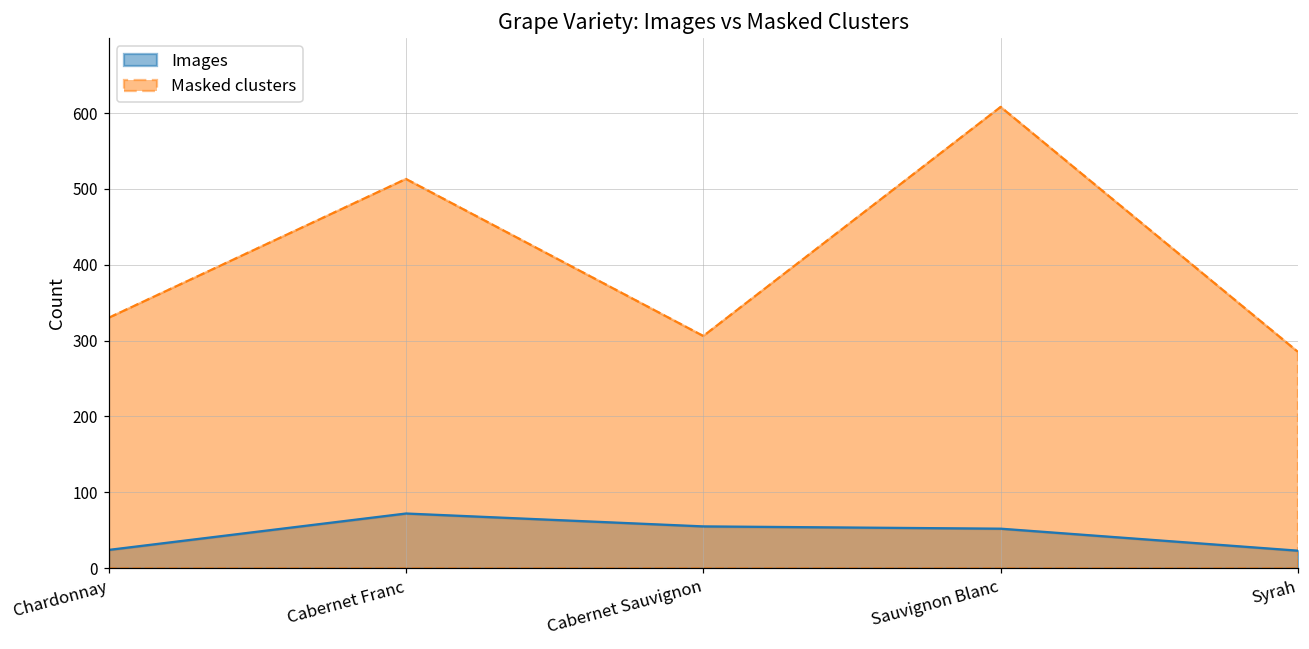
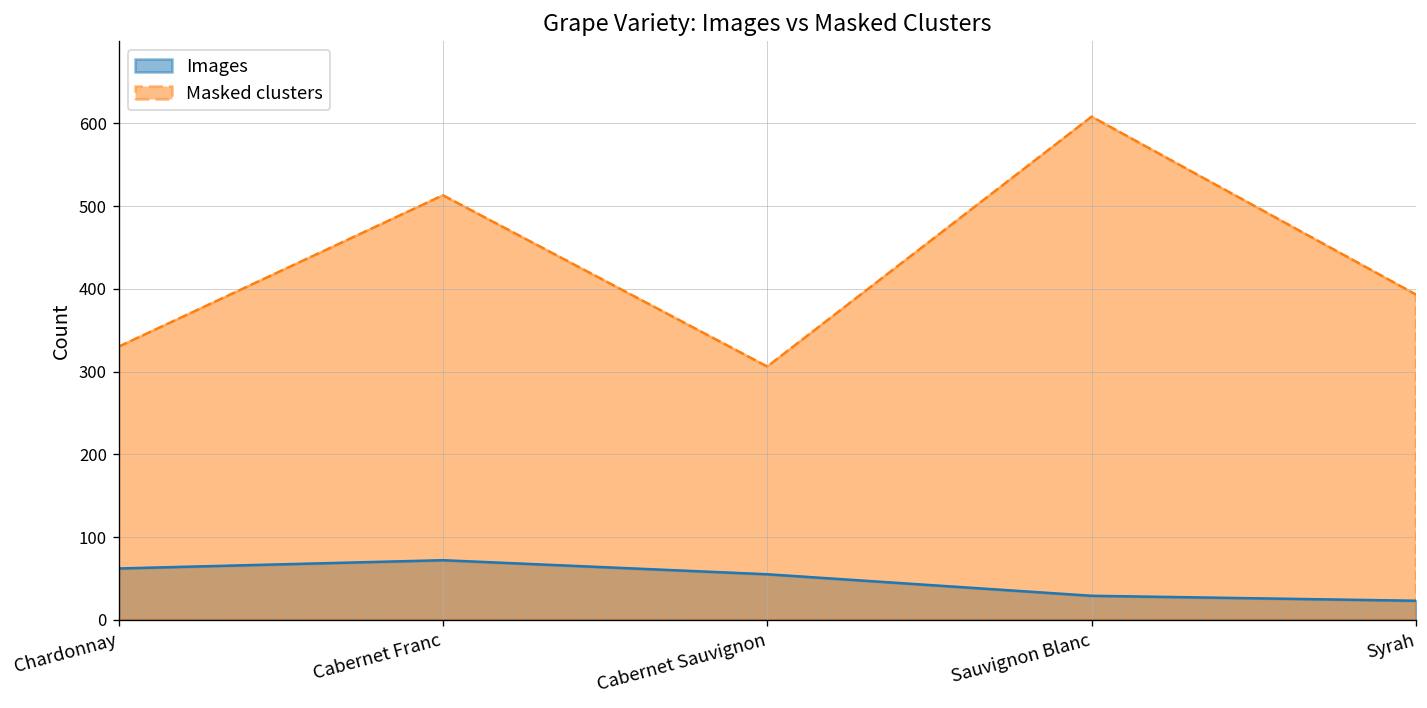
Images, Chardonnay: 20 -> 60
Images, Sauvignon Blanc: 50 -> 30
Masked clusters, Syrah: 290 -> 390
